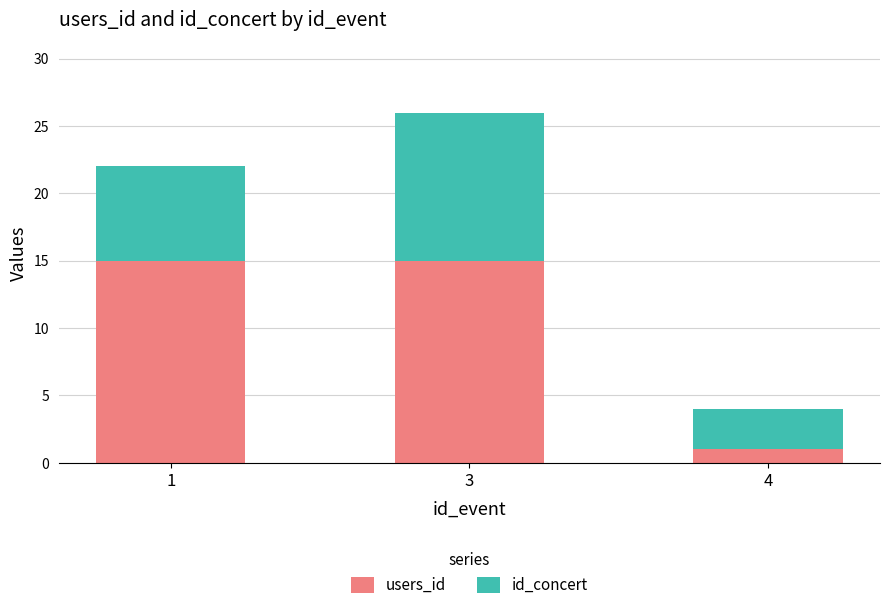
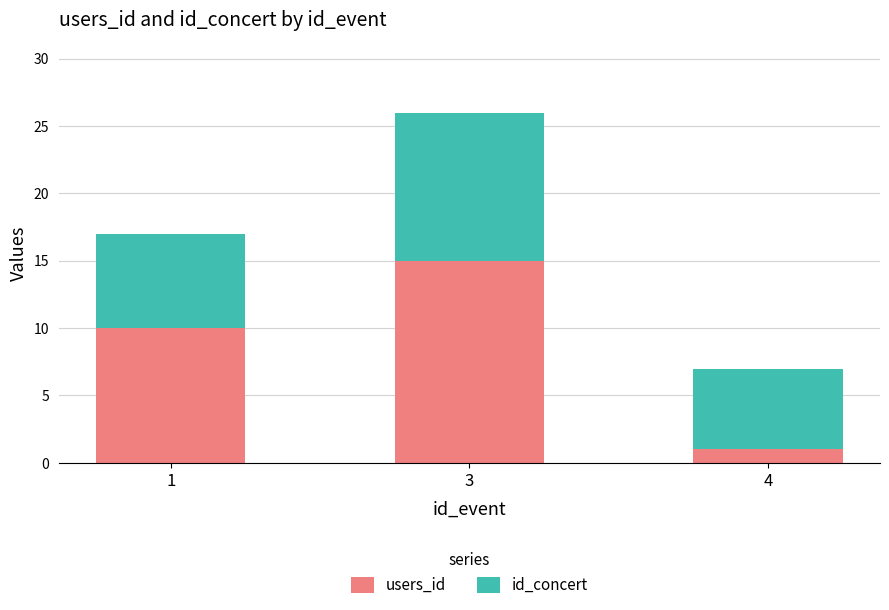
users_id, 1: 15 -> 10
id_concert, 4: 3 -> 6
